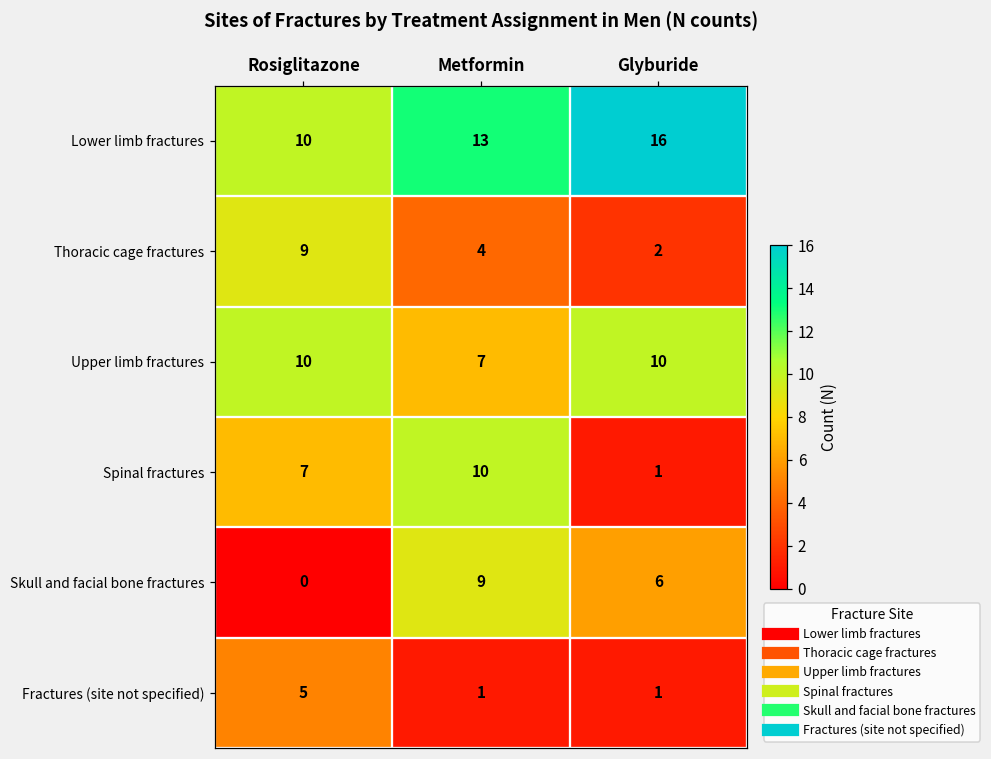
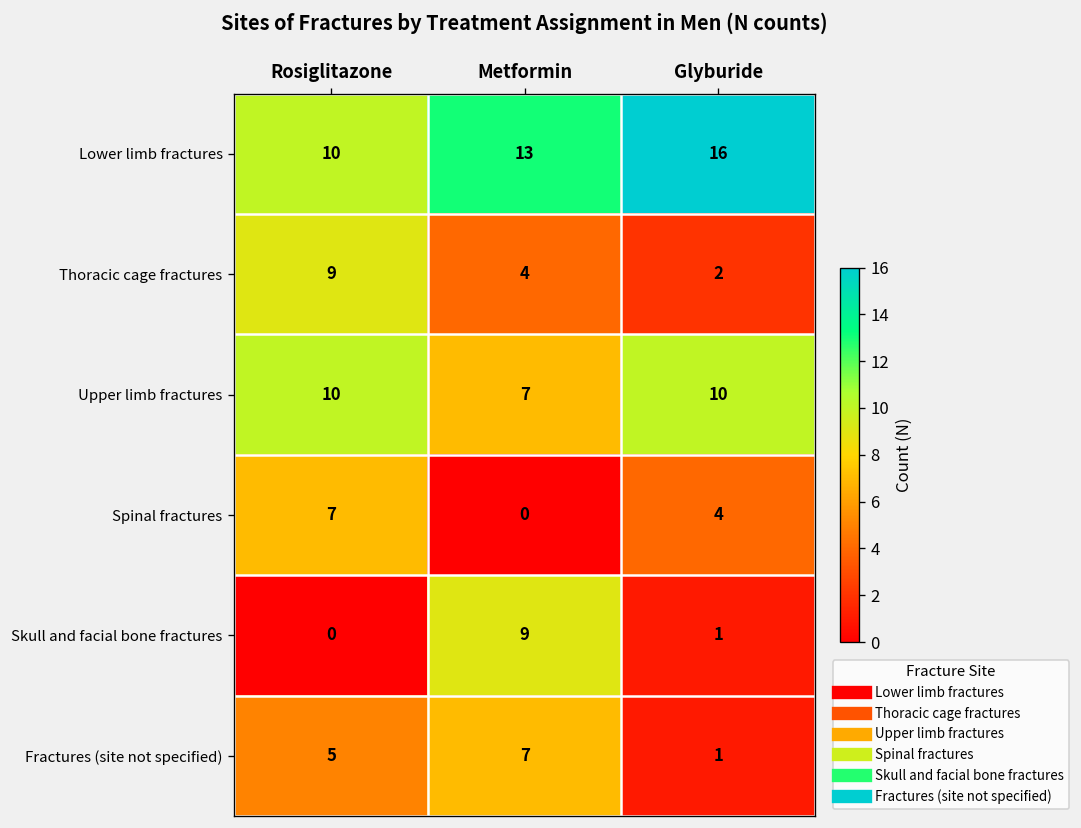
Spinal fractures, Metformin: 10 -> 0
Spinal fractures, Glyburide: 1 -> 4
Skull and facial bone fractures, Glyburide: 6 -> 1
Fractures (site not specified), Metformin: 1 -> 7
